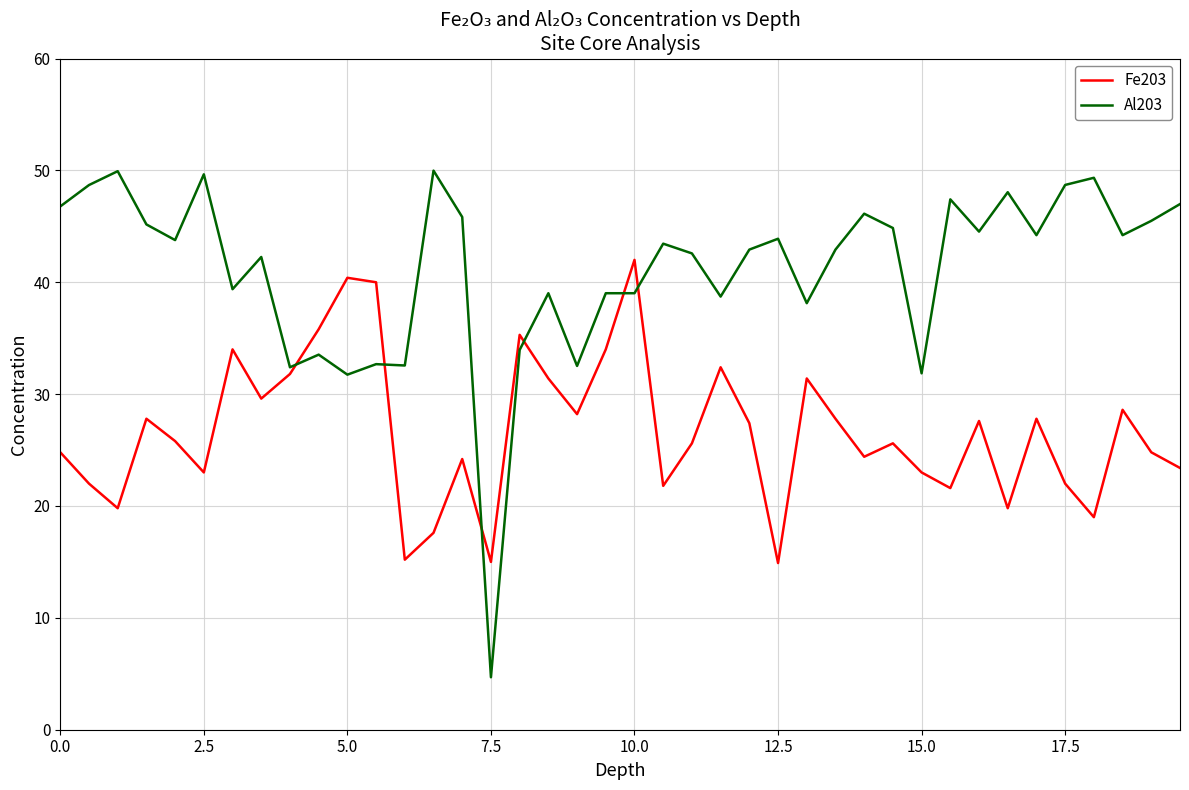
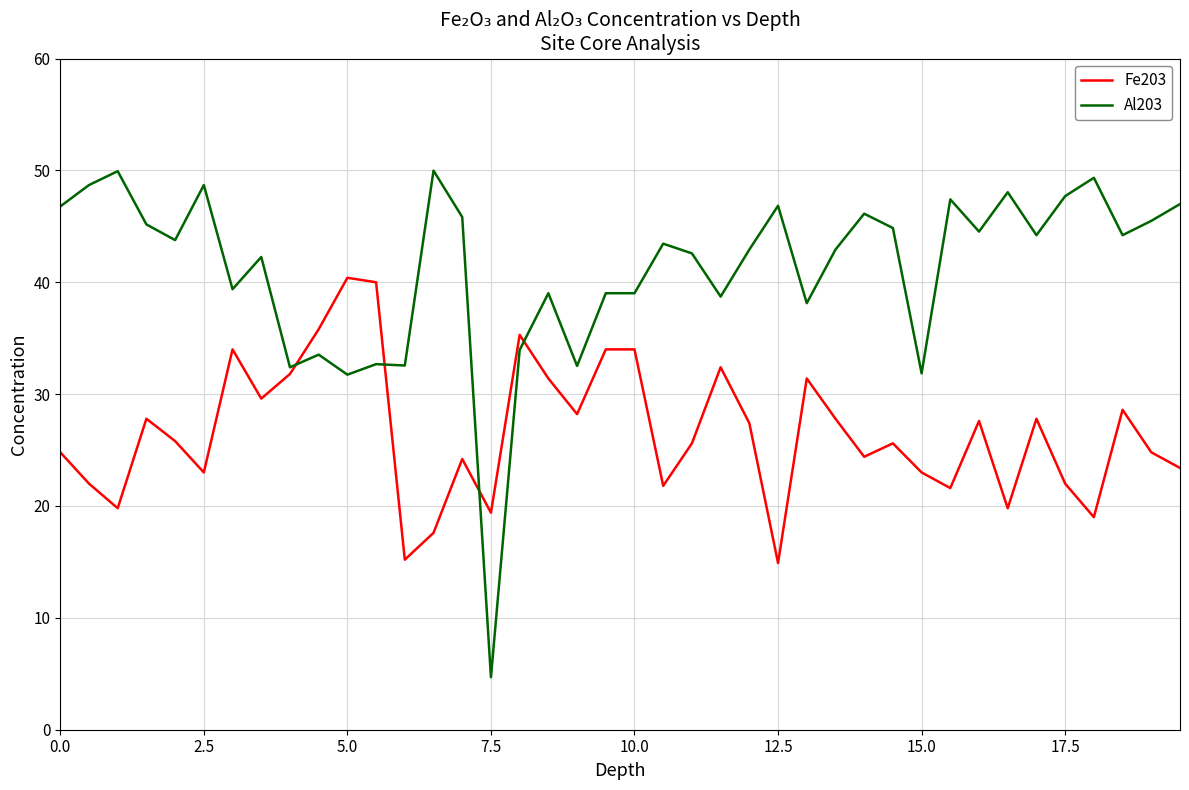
Al203, 2.5: 49.7 -> 48.7
Fe203, 7.5: 15.0 -> 19.4
Fe203, 10.0: 42 -> 34
Al203, 12.5: 43.9 -> 46.8
Al203, 17.5: 48.7 -> 47.7
